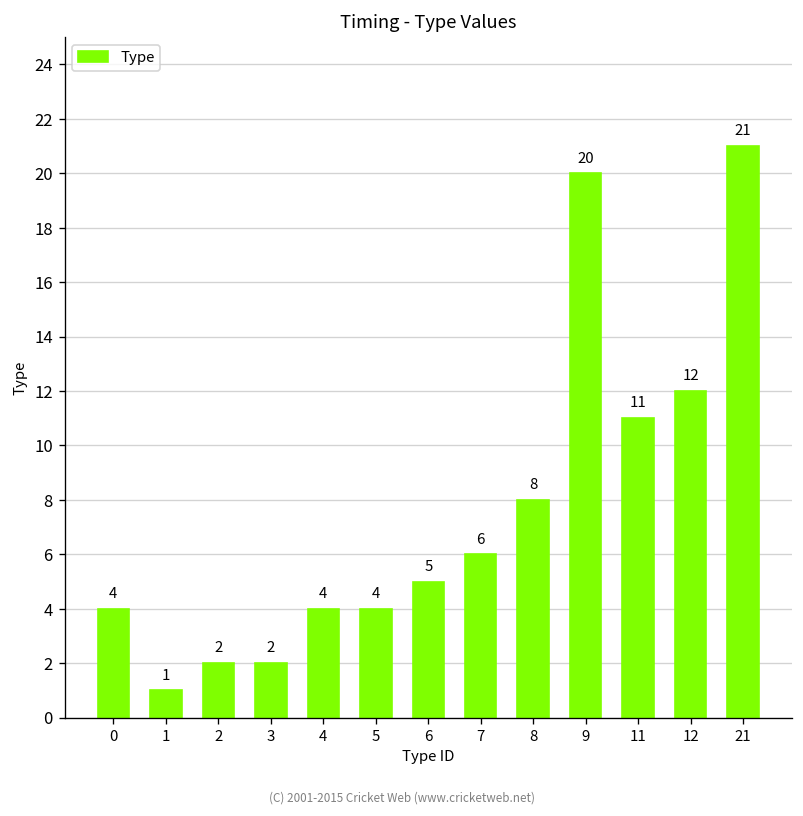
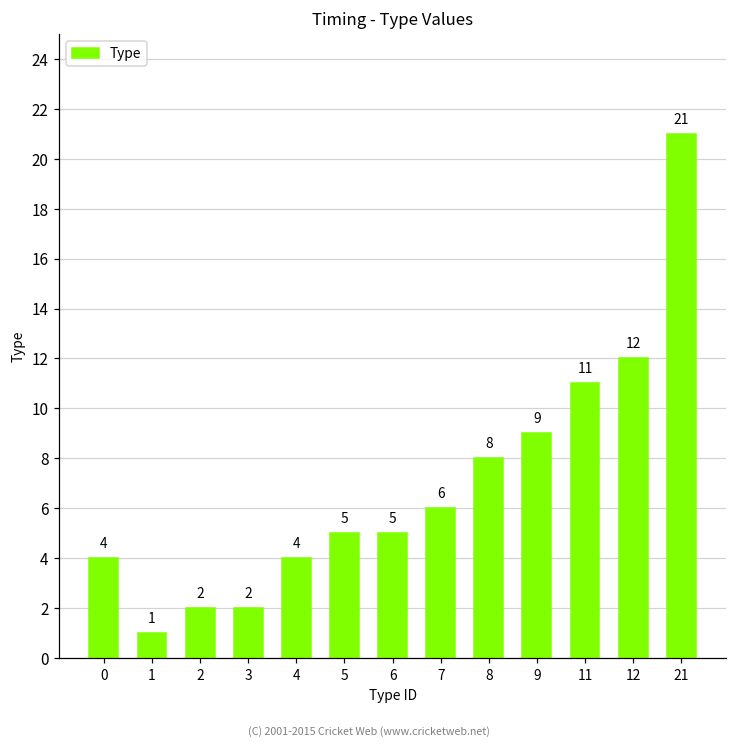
5: 4 -> 5
9: 20 -> 9
